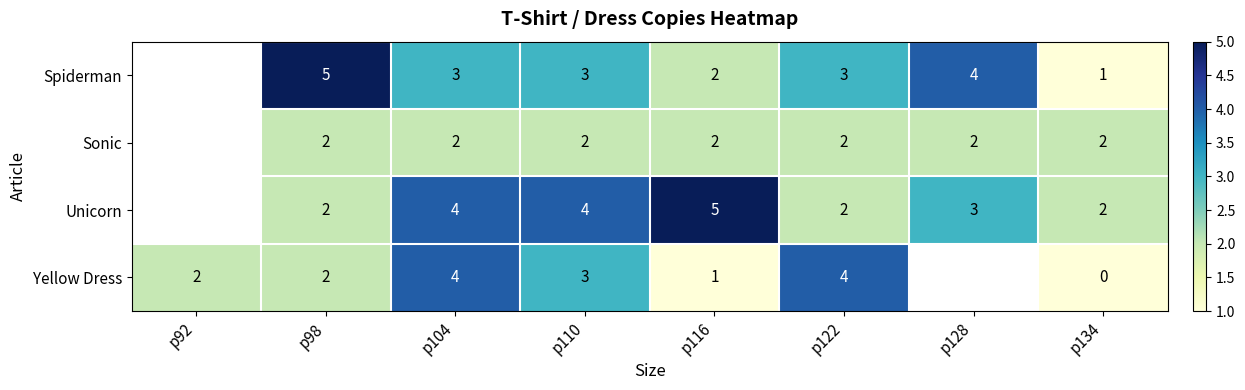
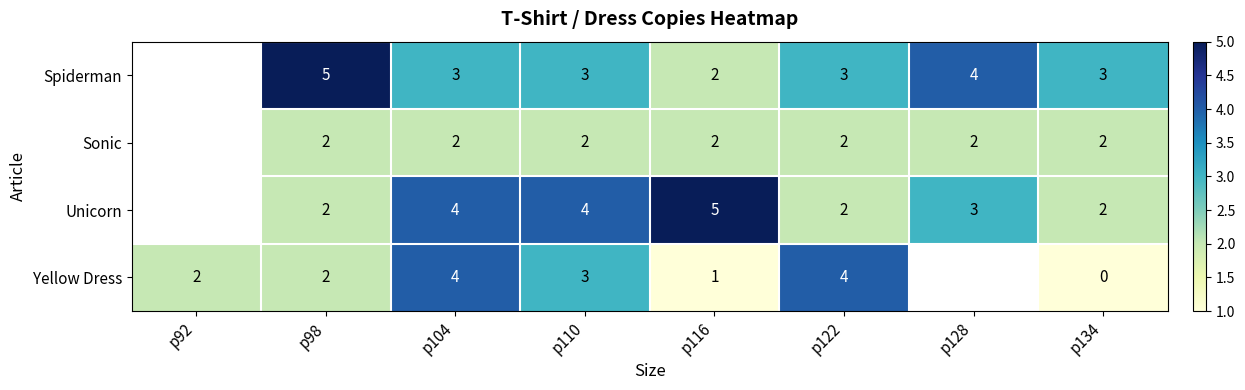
Spiderman, р134: 1 -> 3
